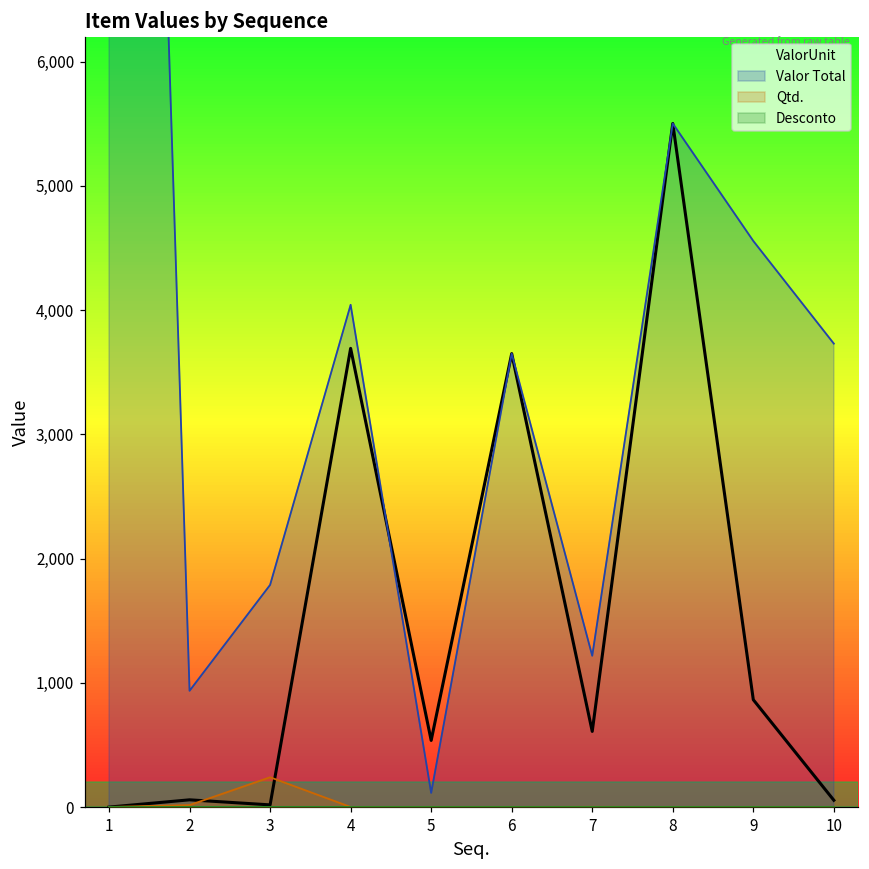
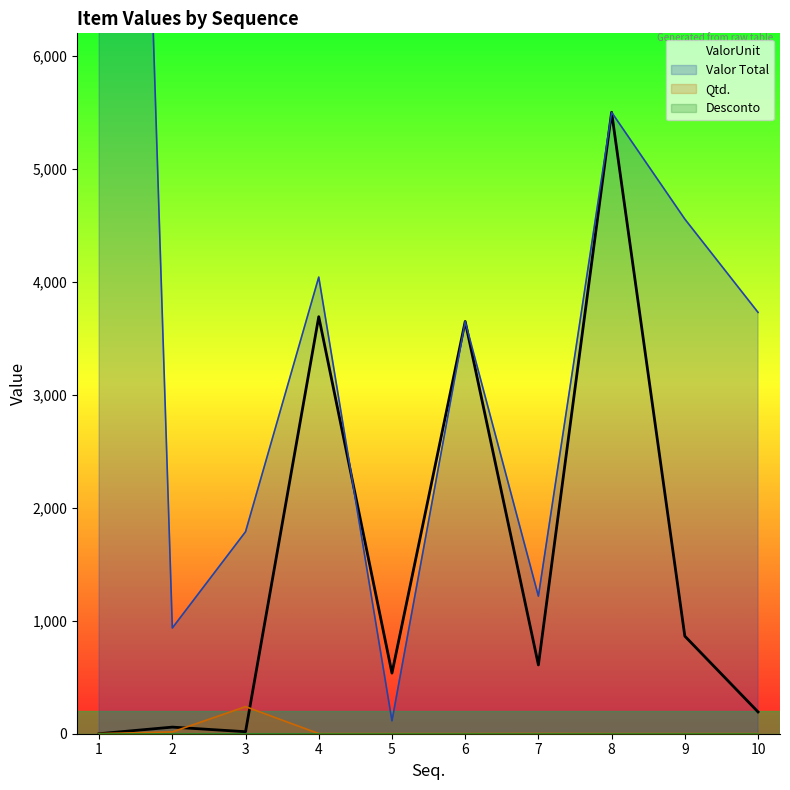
ValorUnit, 10: 60 -> 190
